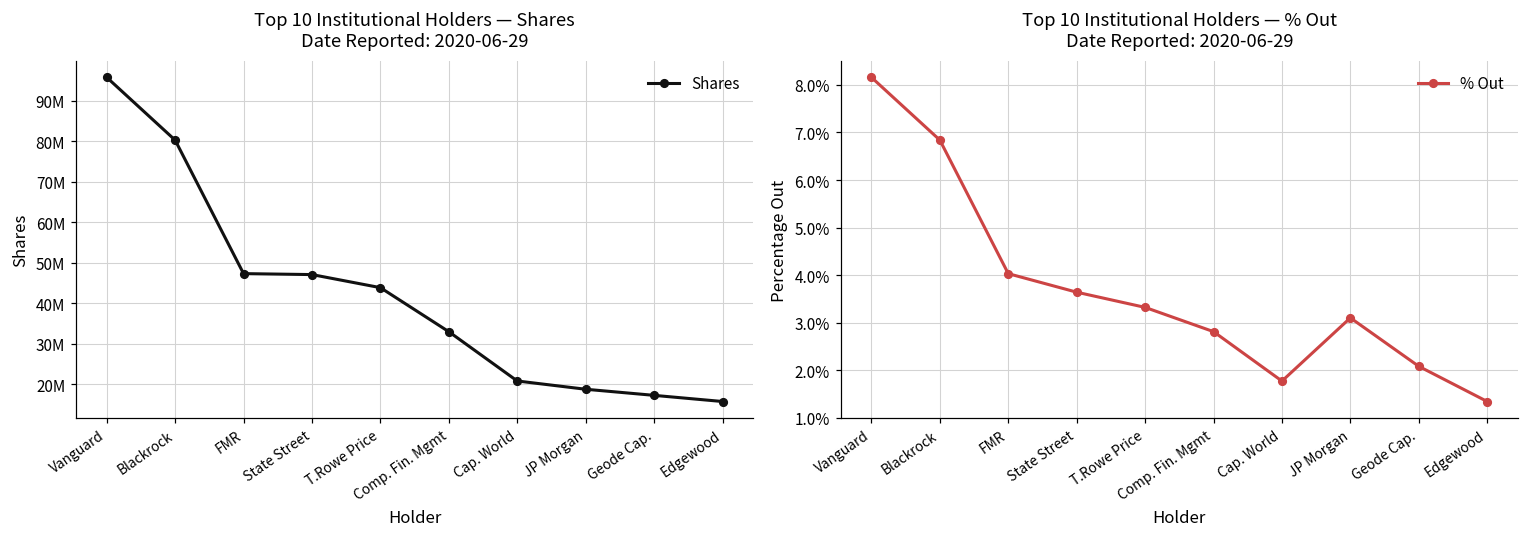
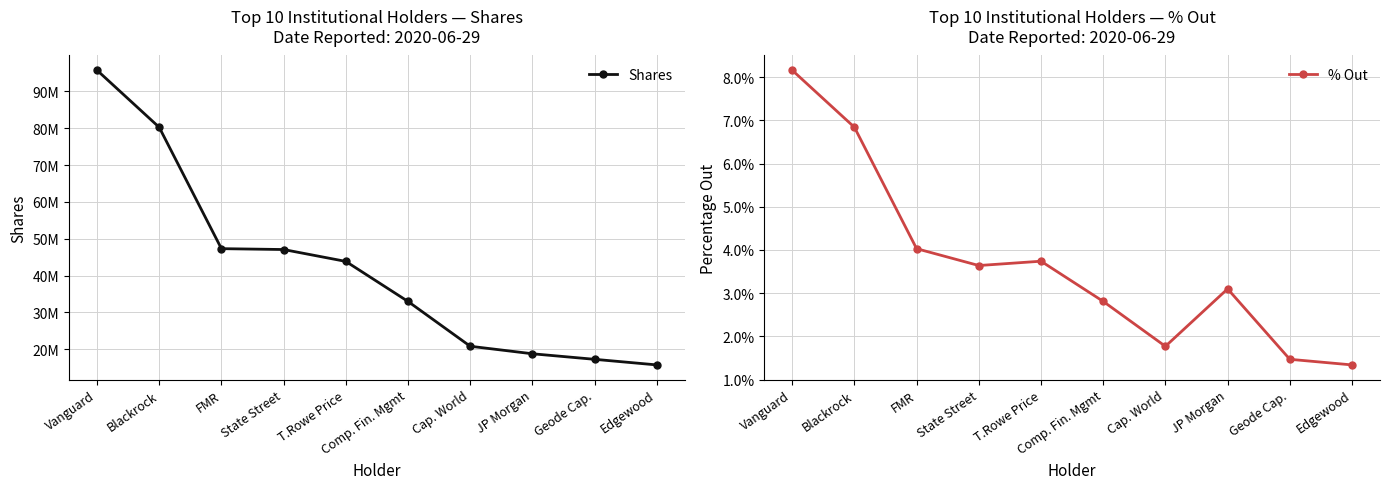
Top 10 Institutional Holders — % Out Date Reported: 2020-06-29, T.Rowe Price: 3.3% -> 3.7%
Top 10 Institutional Holders — % Out Date Reported: 2020-06-29, Geode Cap.: 2.1% -> 1.5%
